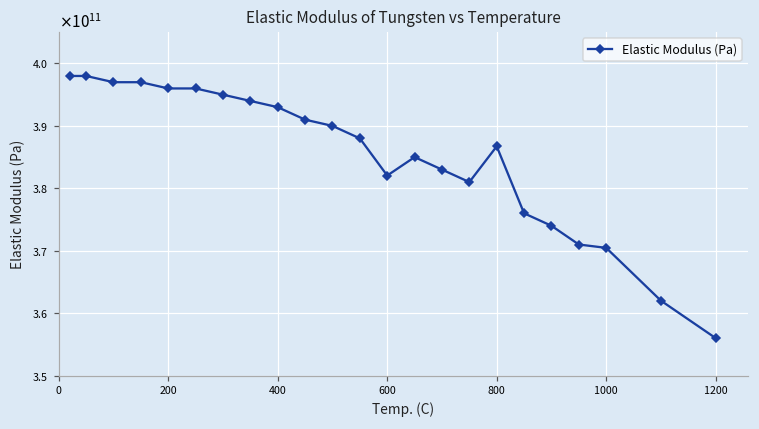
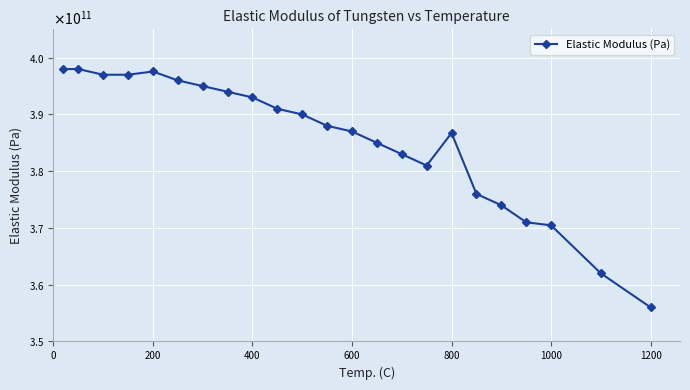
200: 396000000000 -> 398000000000
600: 382000000000 -> 387000000000
